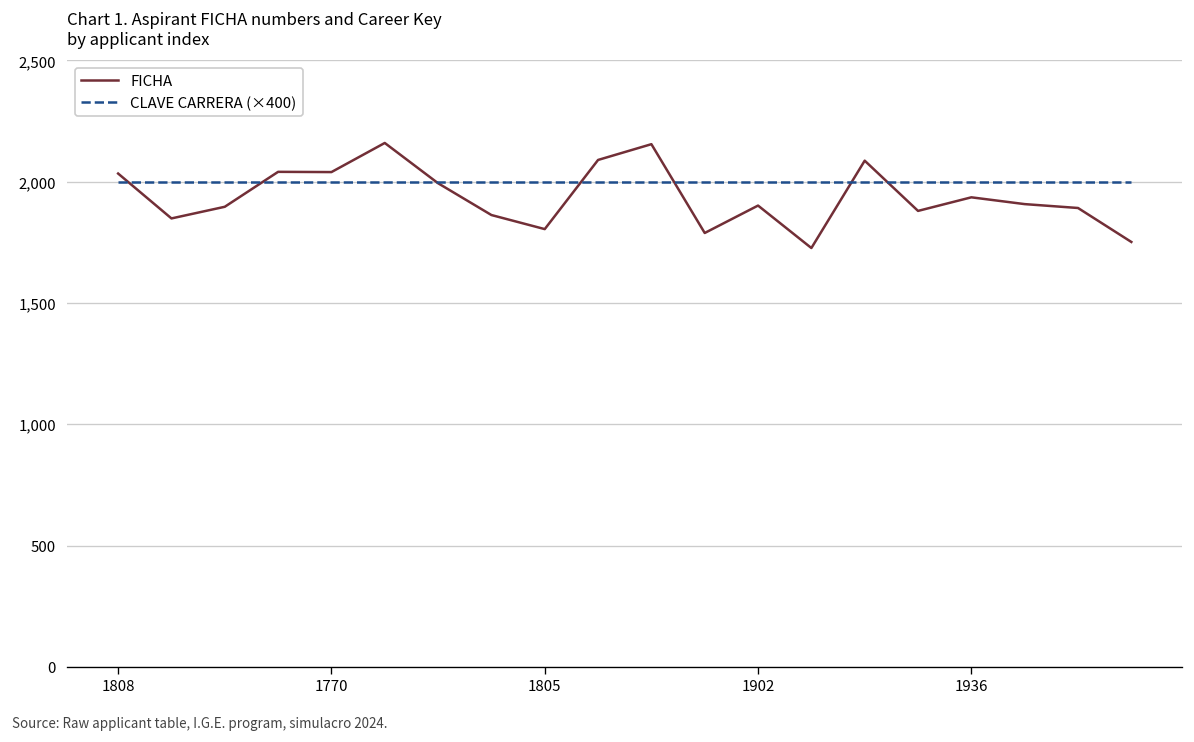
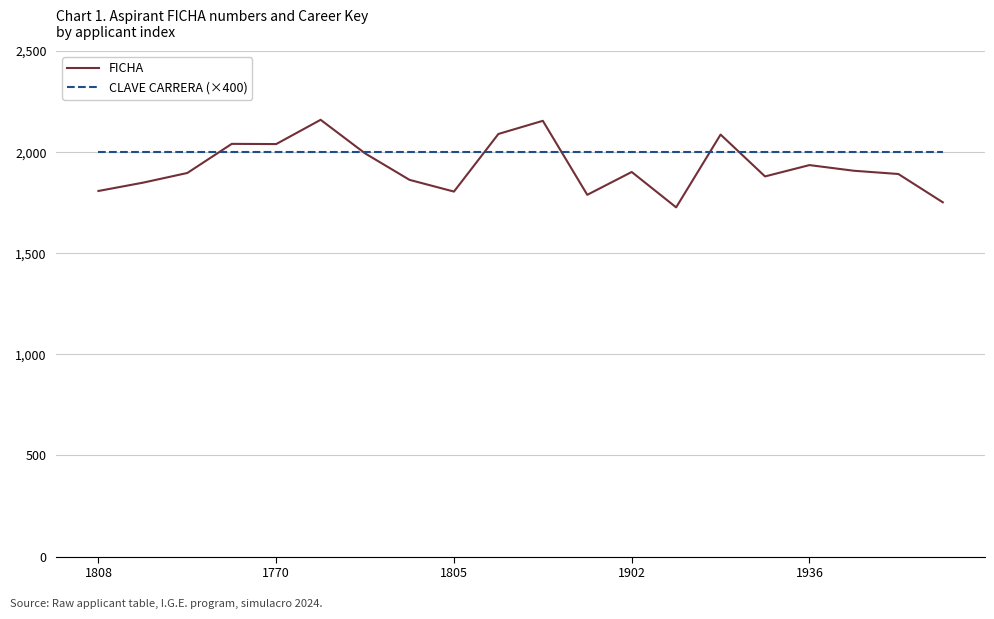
FICHA, 1808: 2,030 -> 1,810
